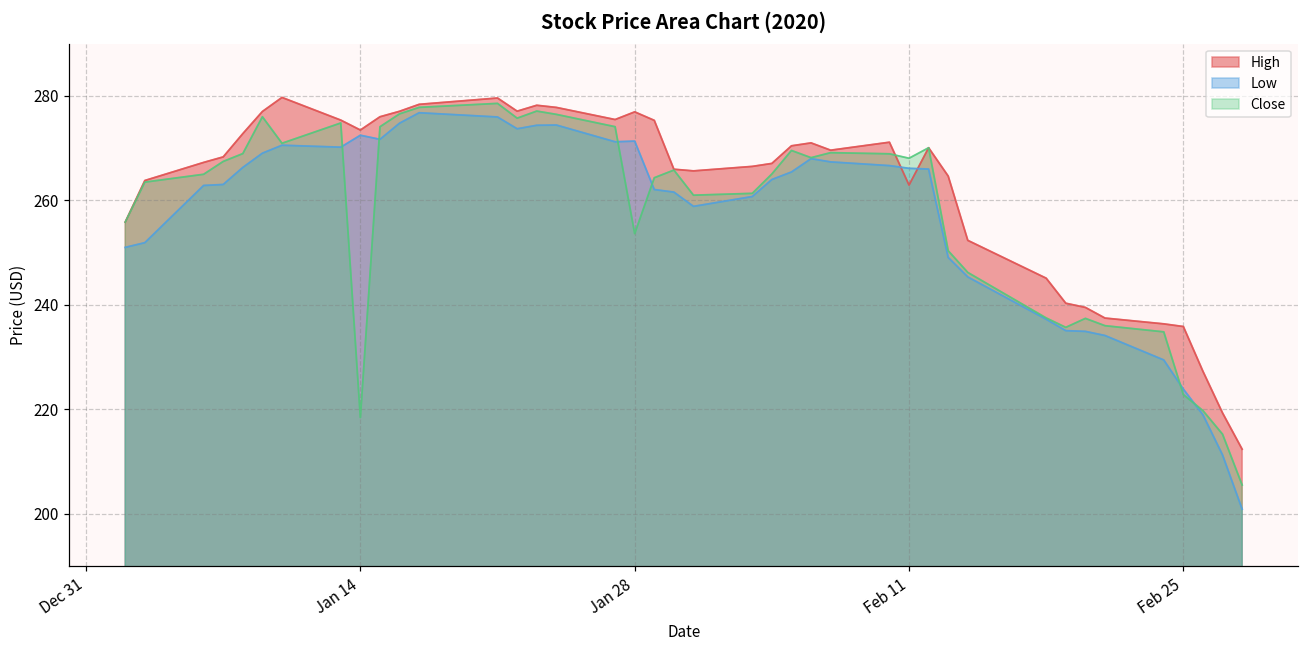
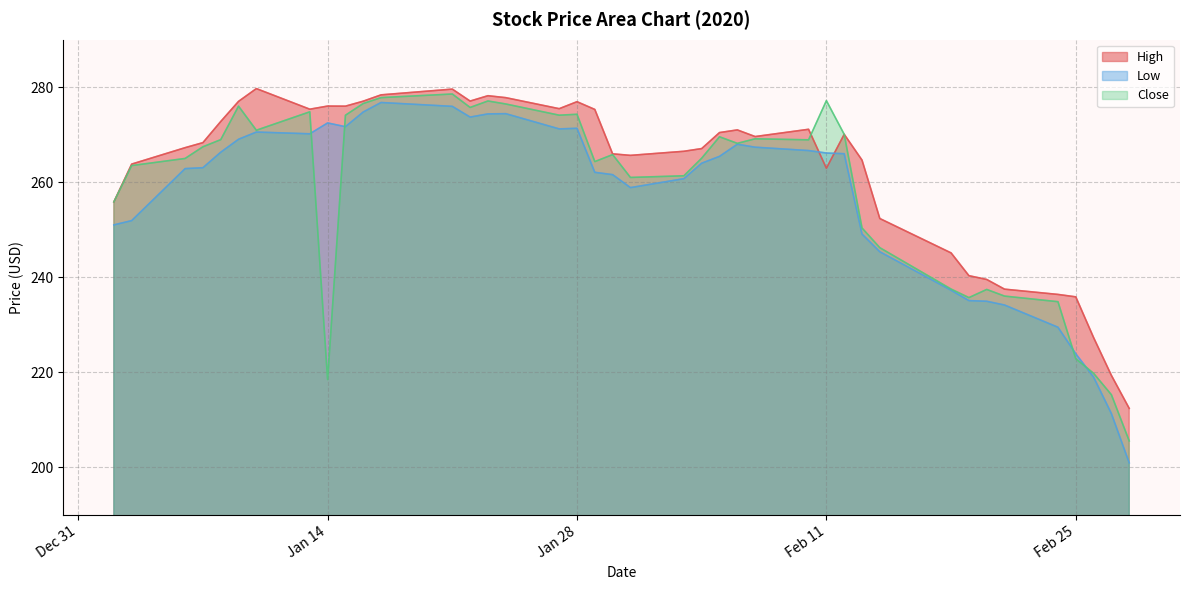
High, Jan 14: 273 -> 276
Close, Jan 28: 254 -> 274
Close, Feb 11: 268 -> 277
